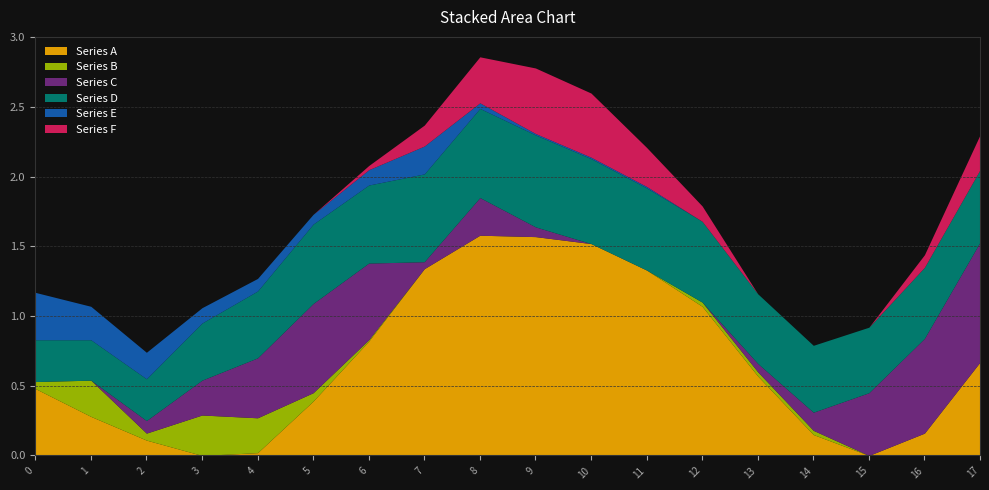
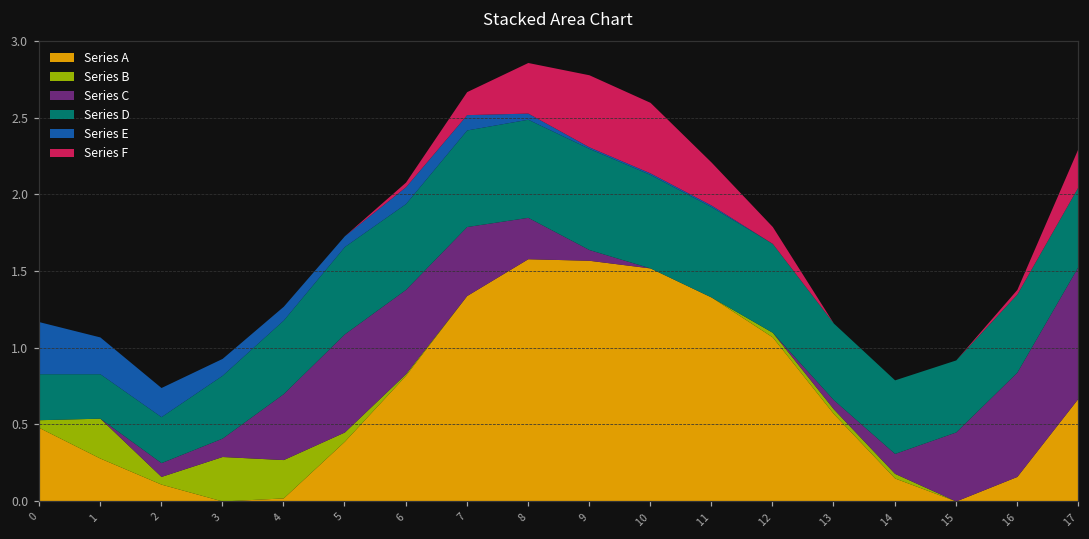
Series C, 3: 0.25 -> 0.12
Series C, 7: 0.05 -> 0.45
Series E, 7: 0.2 -> 0.1
Series F, 16: 0.09 -> 0.03
